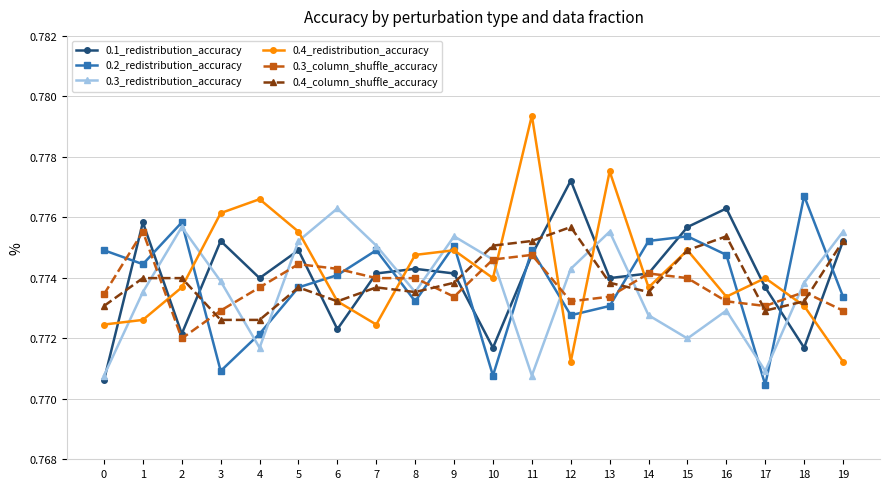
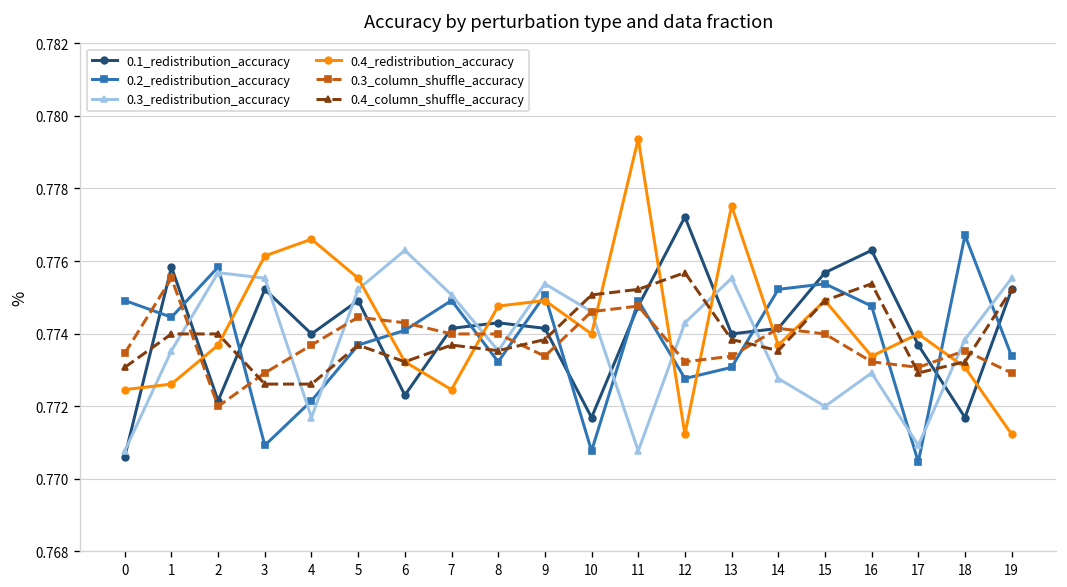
0.3_redistribution_accuracy, 3: 0.7739 -> 0.7755
